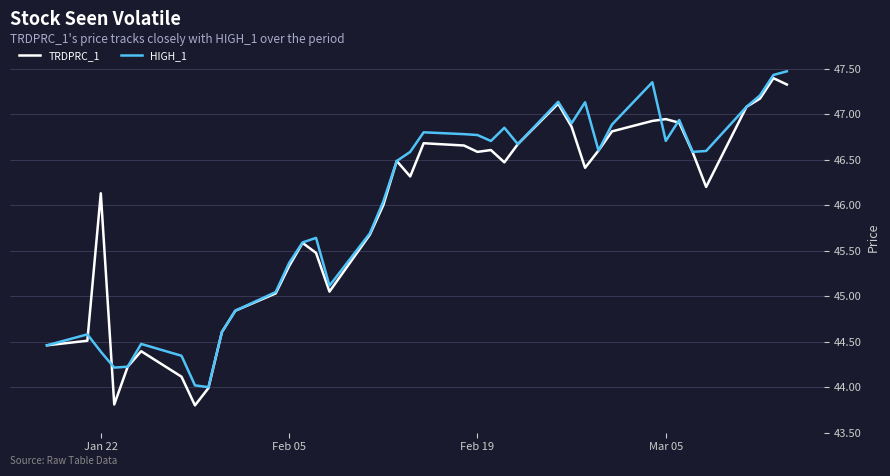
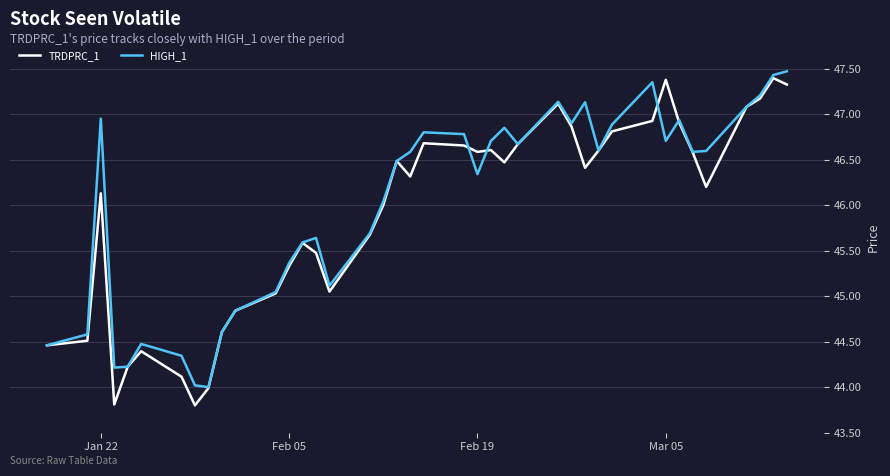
HIGH_1, Jan 22: 44.4 -> 47.0
HIGH_1, Feb 19: 46.8 -> 46.3
TRDPRC_1, Mar 05: 46.9 -> 47.4
